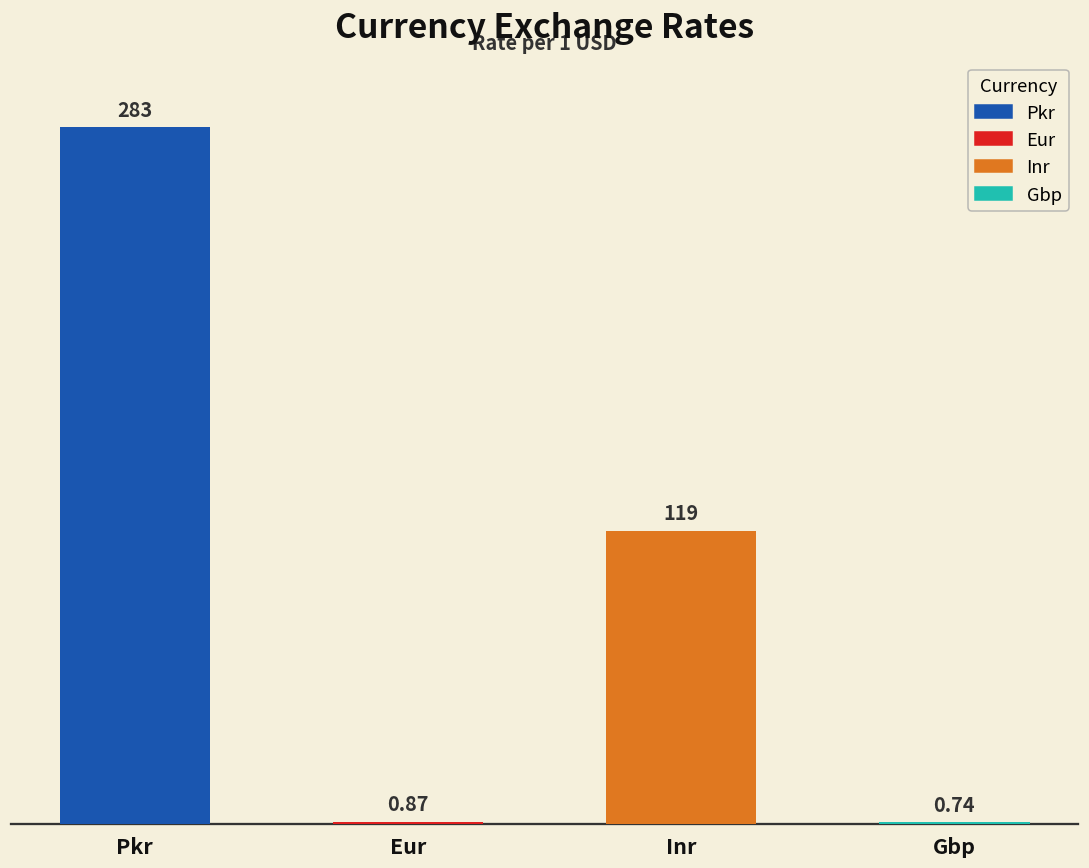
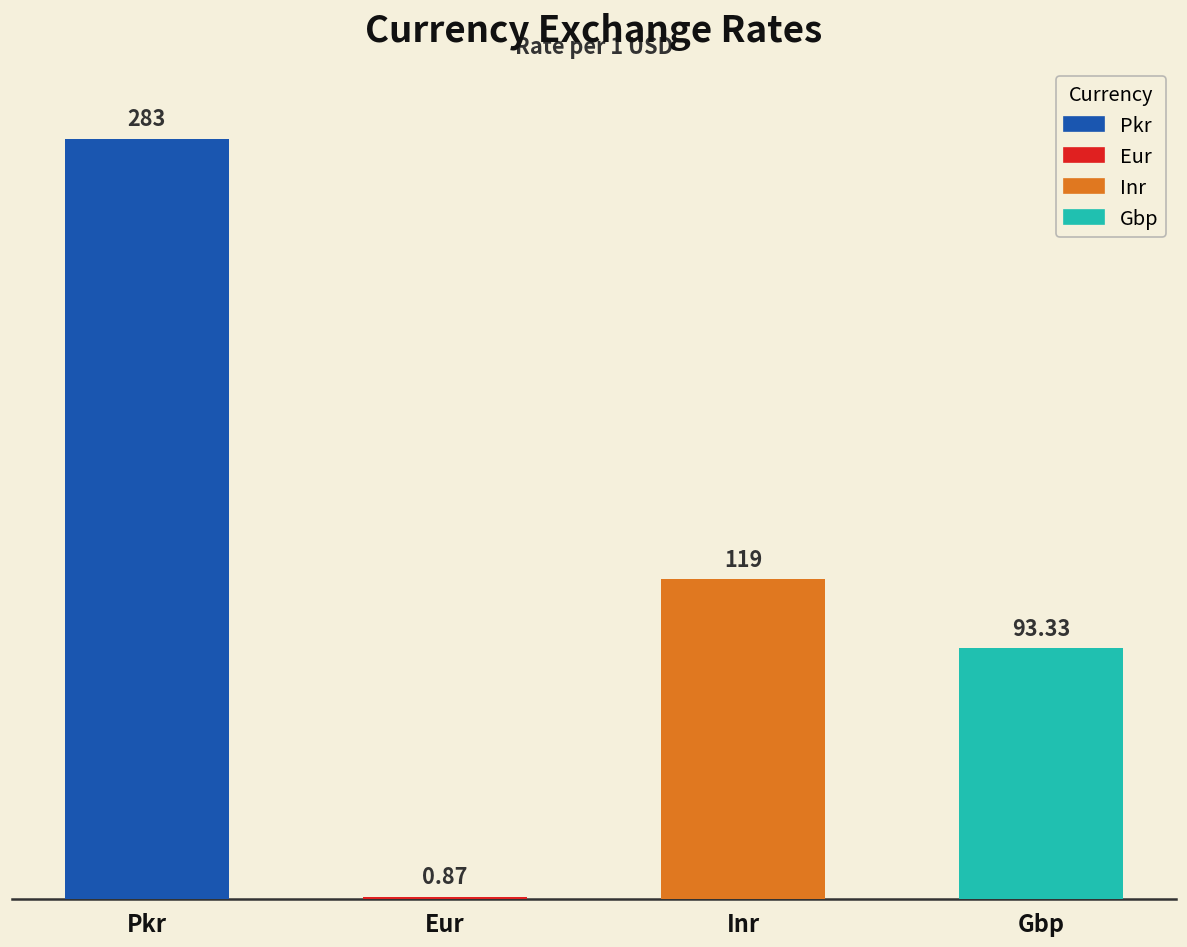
Gbp: 0.74 -> 93.33
